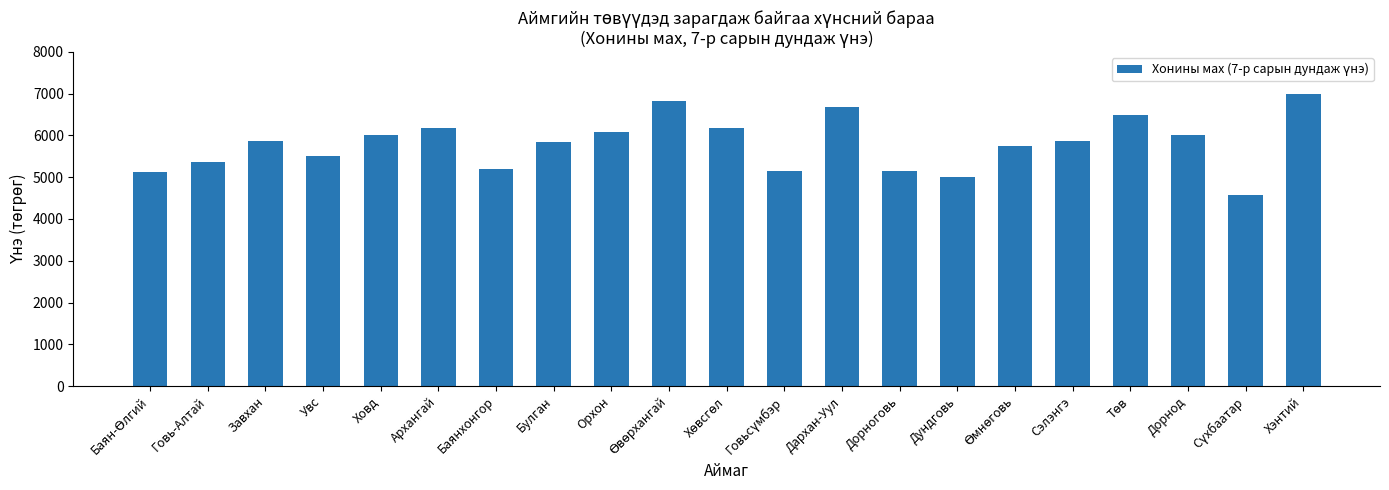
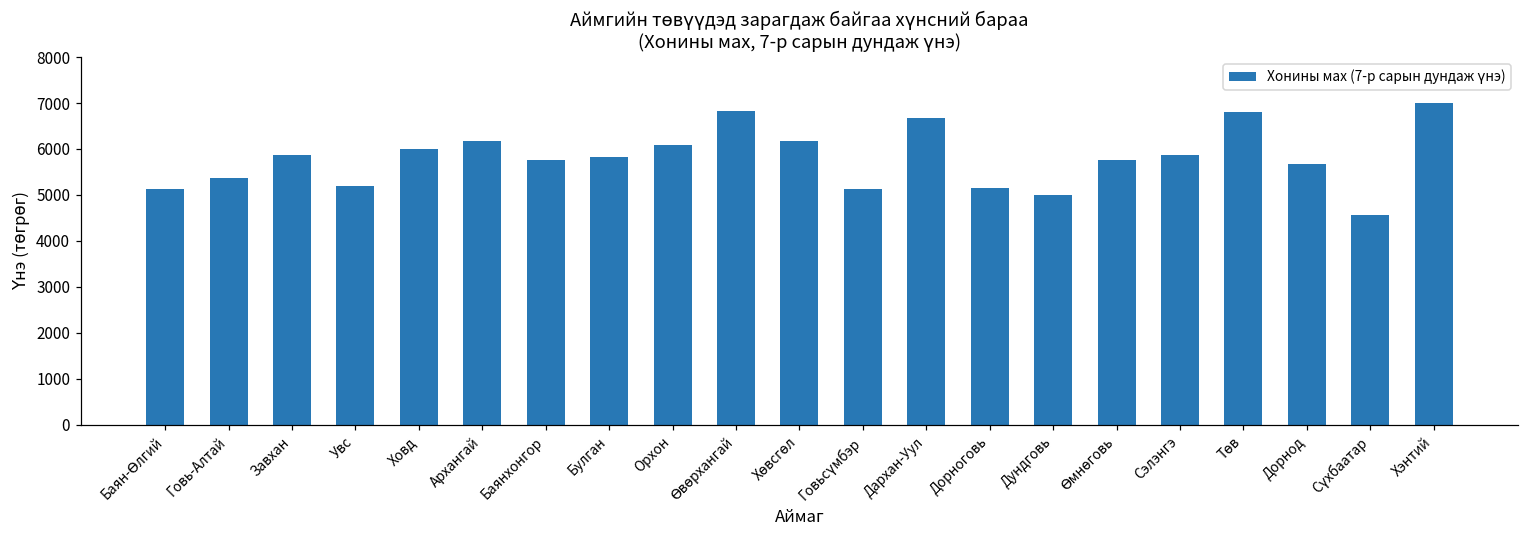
Увс: 5500 -> 5200
Баянхонгор: 5200 -> 5800
Төв: 6500 -> 6800
Дорнод: 6000 -> 5700
